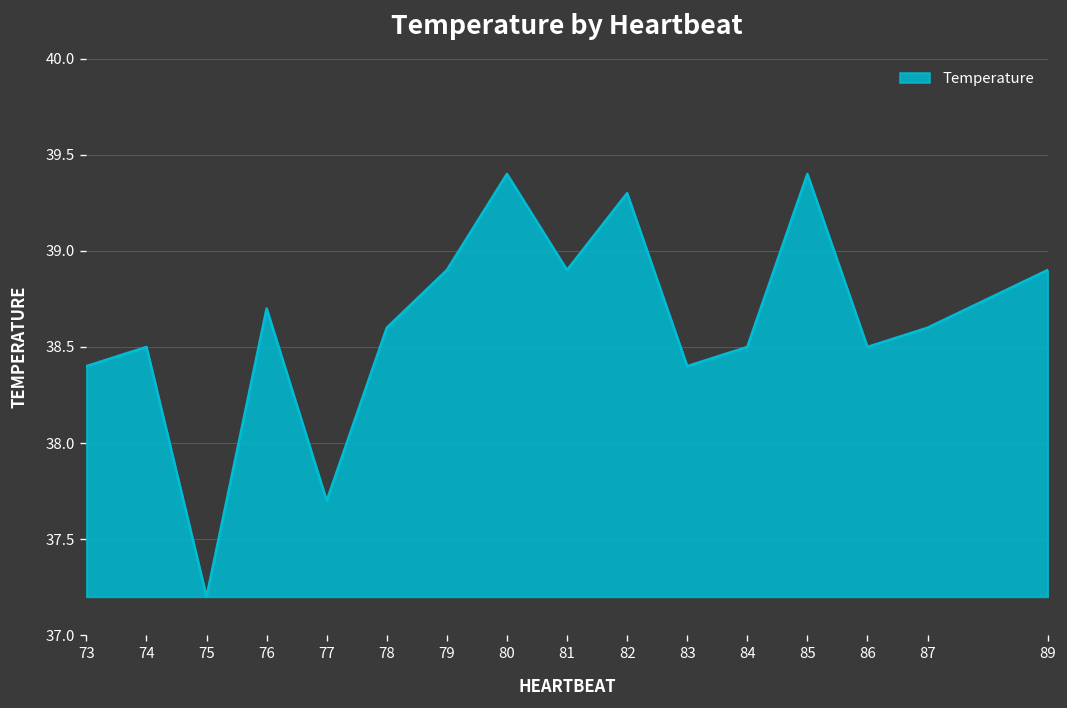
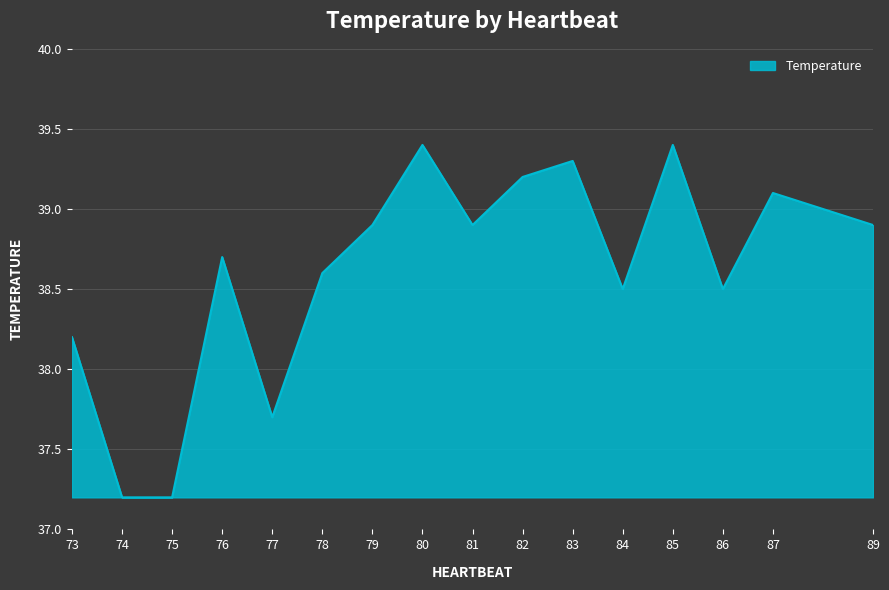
73: 38.4 -> 38.2
74: 38.5 -> 37.2
82: 39.3 -> 39.2
83: 38.4 -> 39.3
87: 38.6 -> 39.1
